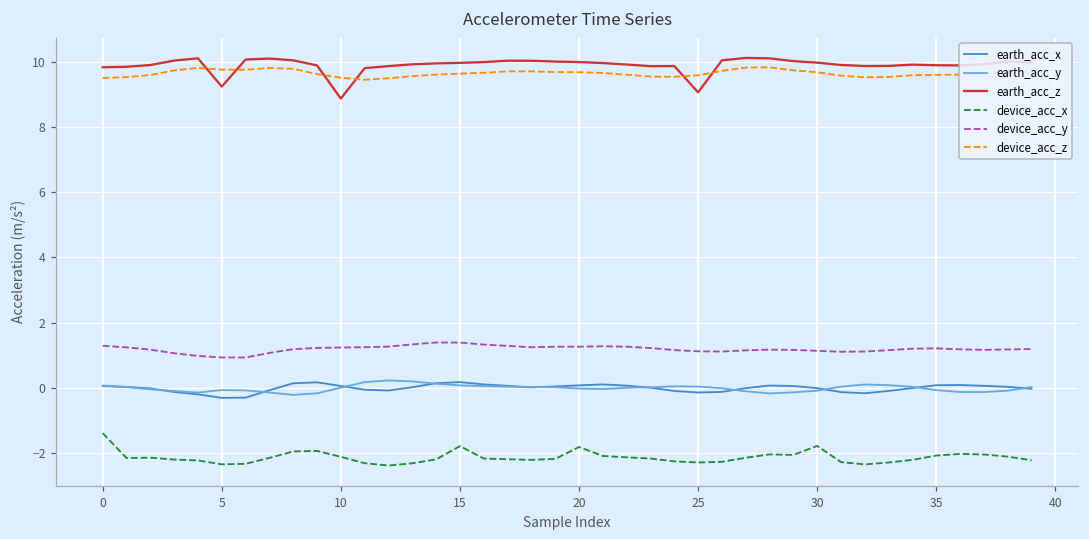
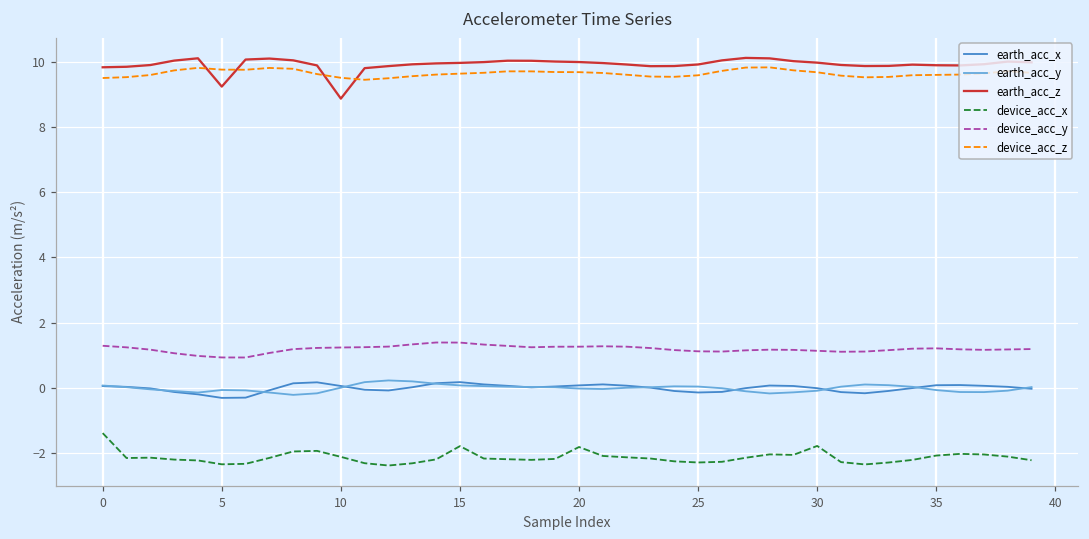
earth_acc_z, 25: 9.1 -> 9.9
